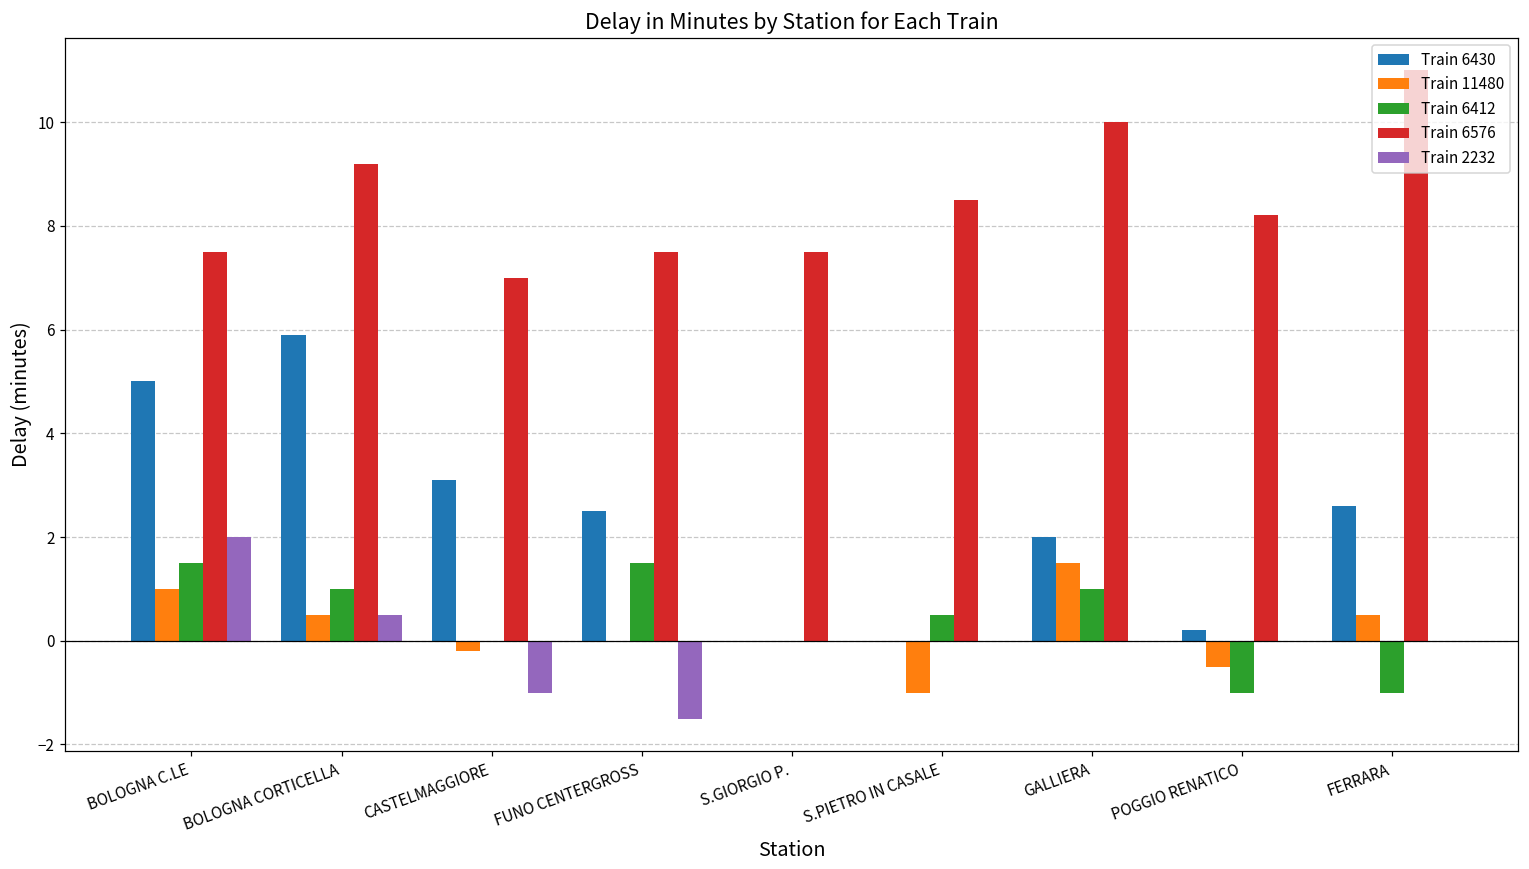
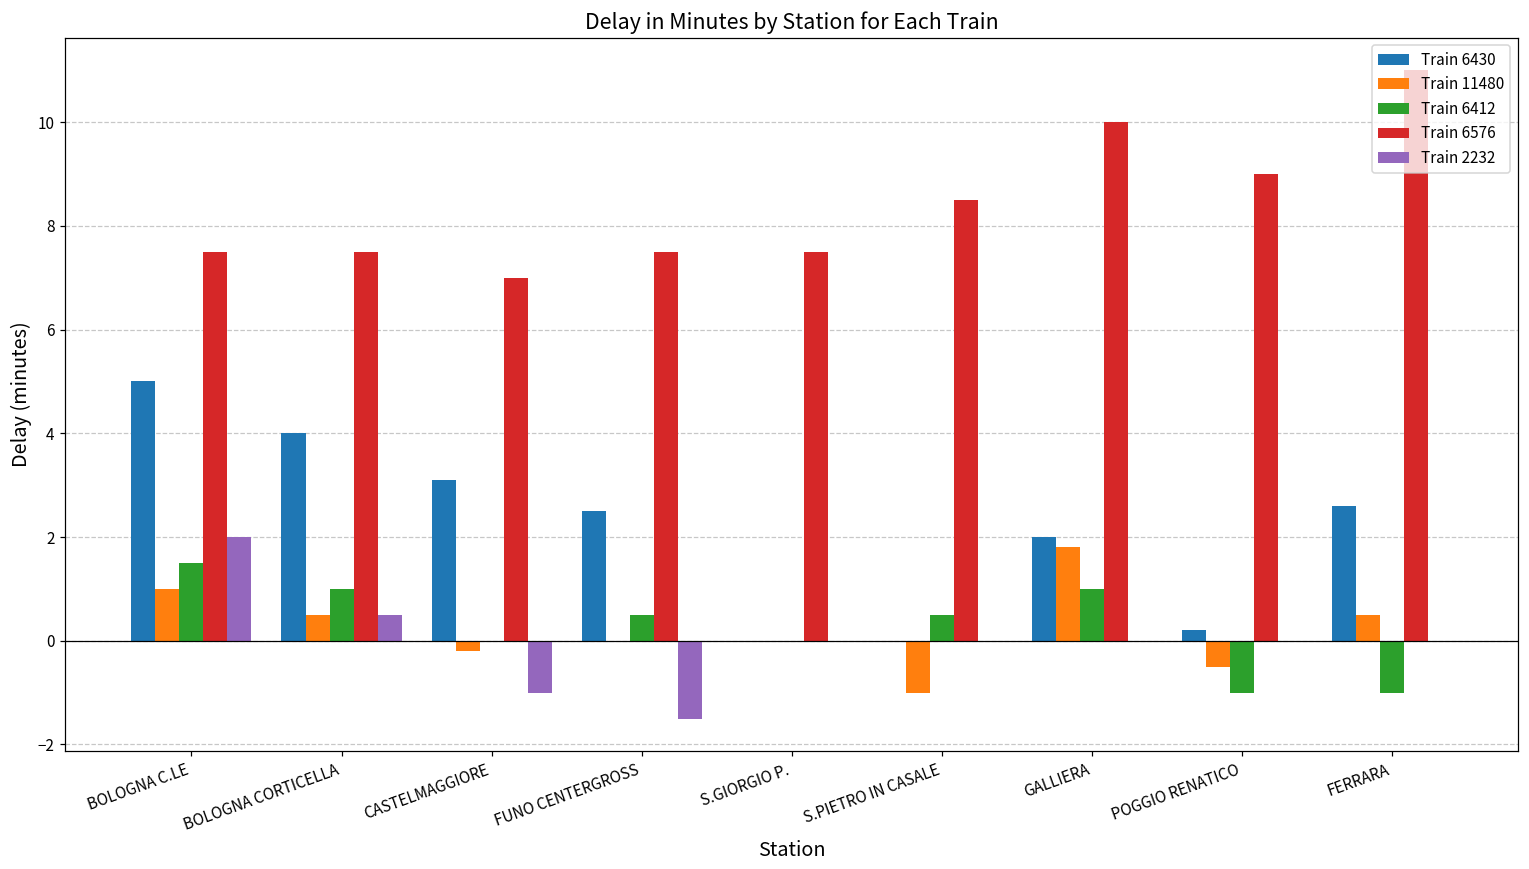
Train 6430, BOLOGNA CORTICELLA: 5.9 -> 4.0
Train 6576, BOLOGNA CORTICELLA: 9.2 -> 7.5
Train 6412, FUNO CENTERGROSS: 1.5 -> 0.5
Train 11480, GALLIERA: 1.5 -> 1.8
Train 6576, POGGIO RENATICO: 8.2 -> 9.0
